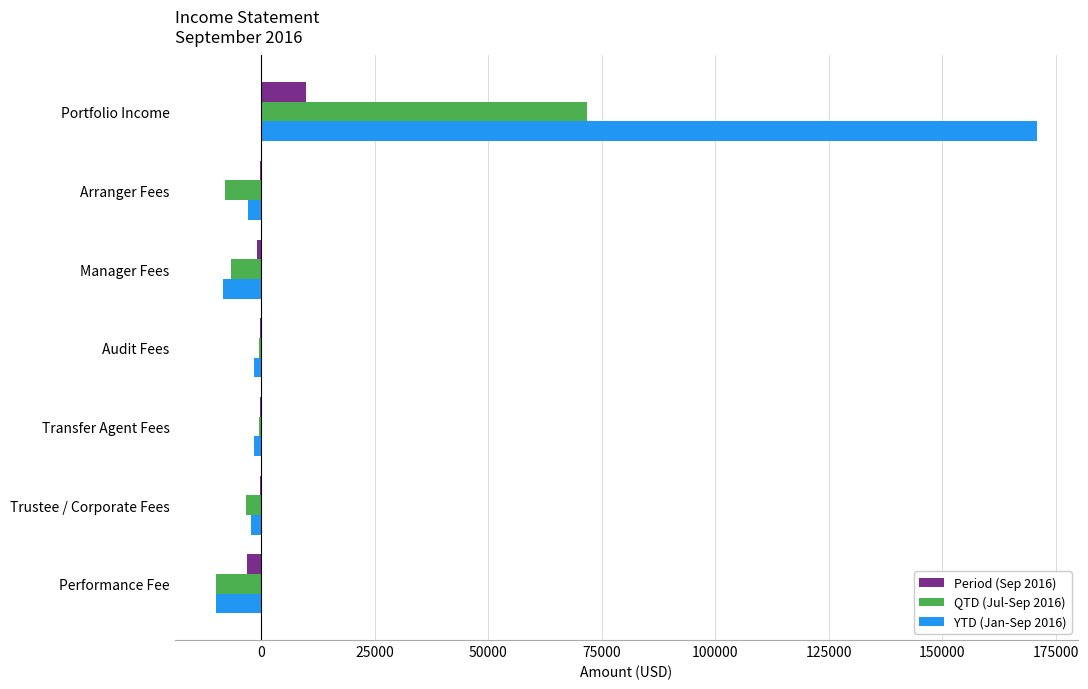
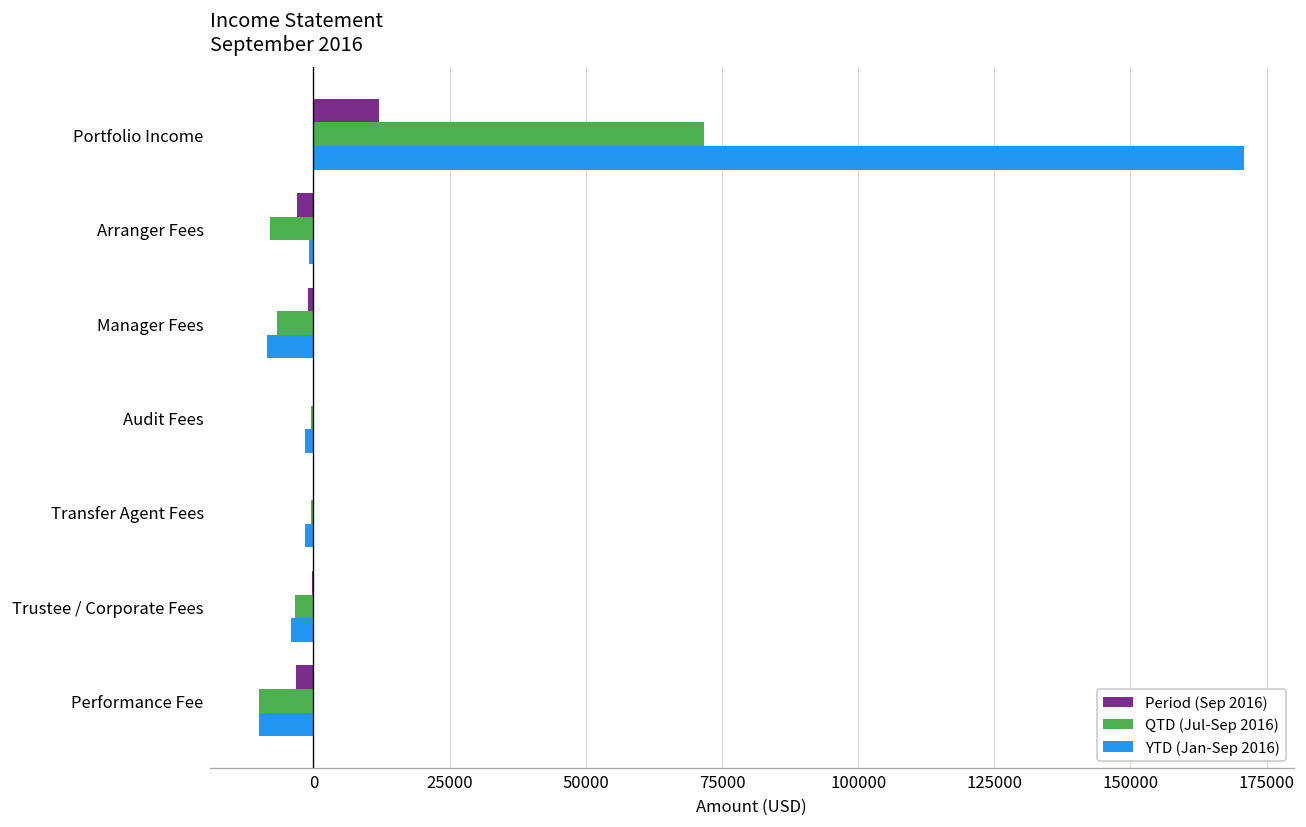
Period (Sep 2016), Portfolio Income: 10000 -> 12000
Period (Sep 2016), Arranger Fees: 0 -> -3000
YTD (Jan-Sep 2016), Arranger Fees: -3000 -> -1000
YTD (Jan-Sep 2016), Trustee / Corporate Fees: -2000 -> -4000
